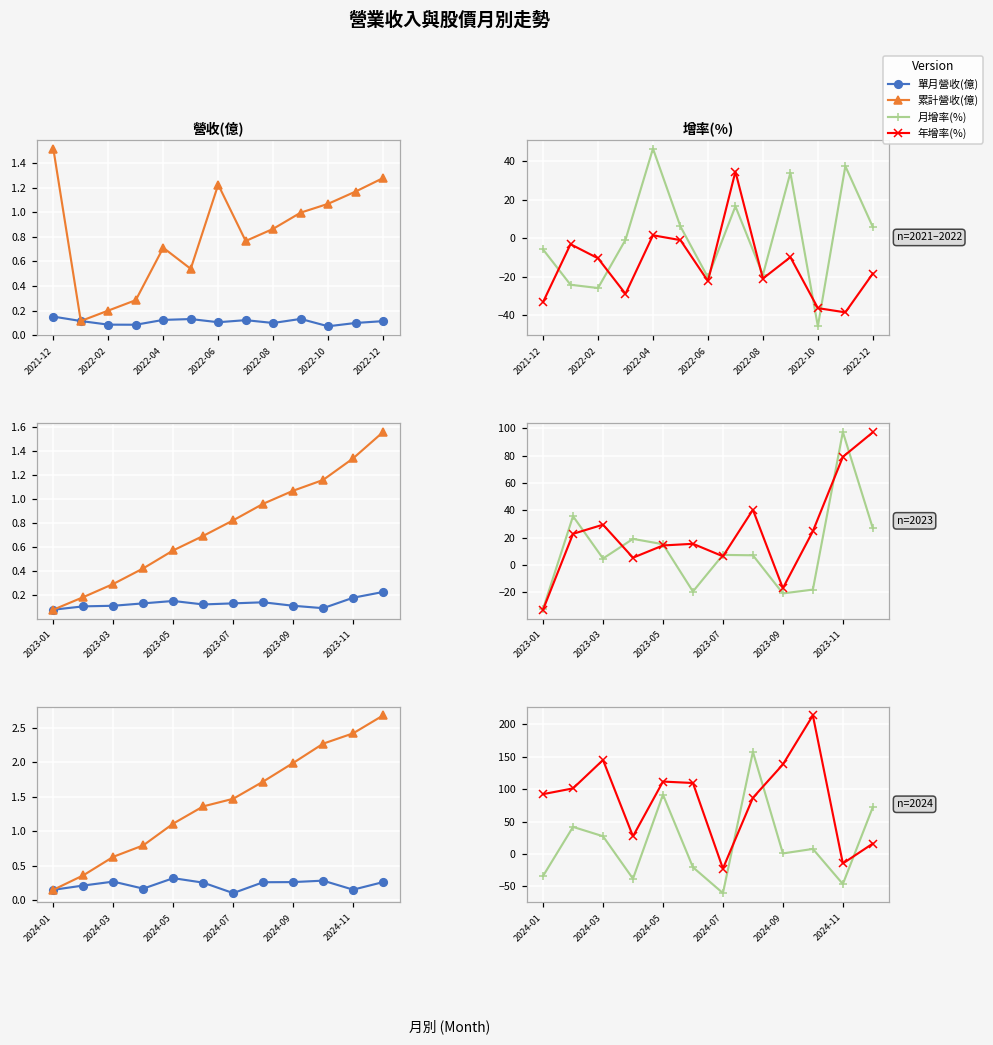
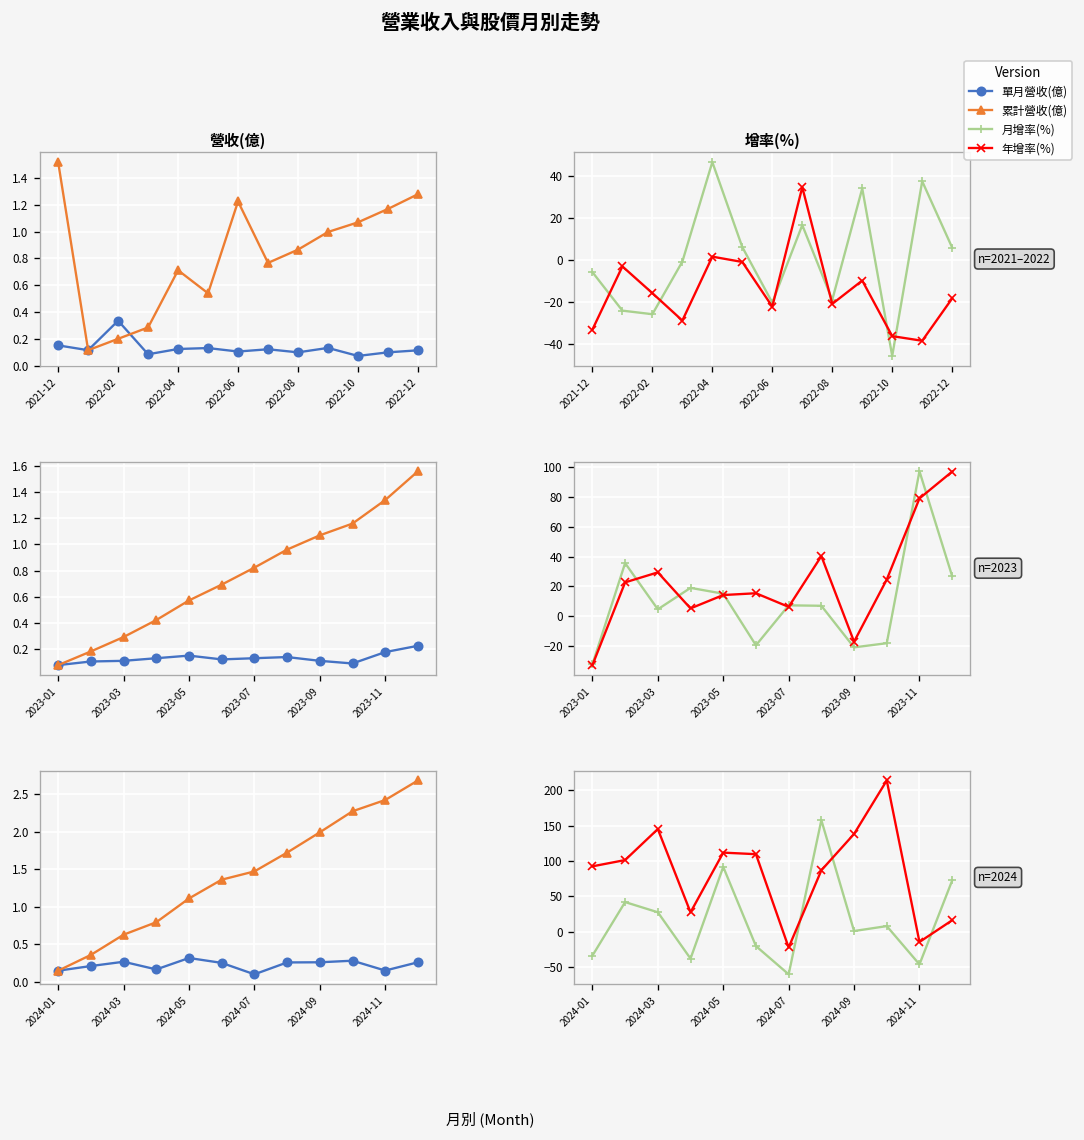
營收(億), 單月營收(億), 2022-02: 0.09 -> 0.34
增率(%), 年增率(%), 2022-02: -10 -> -16
